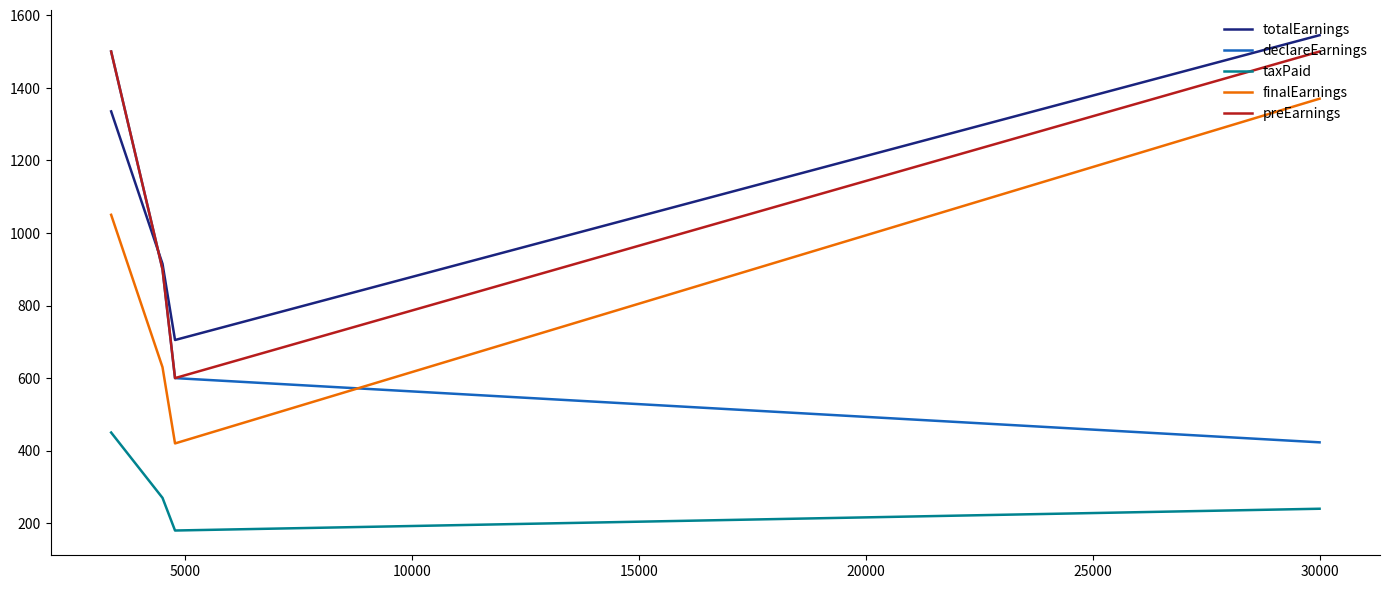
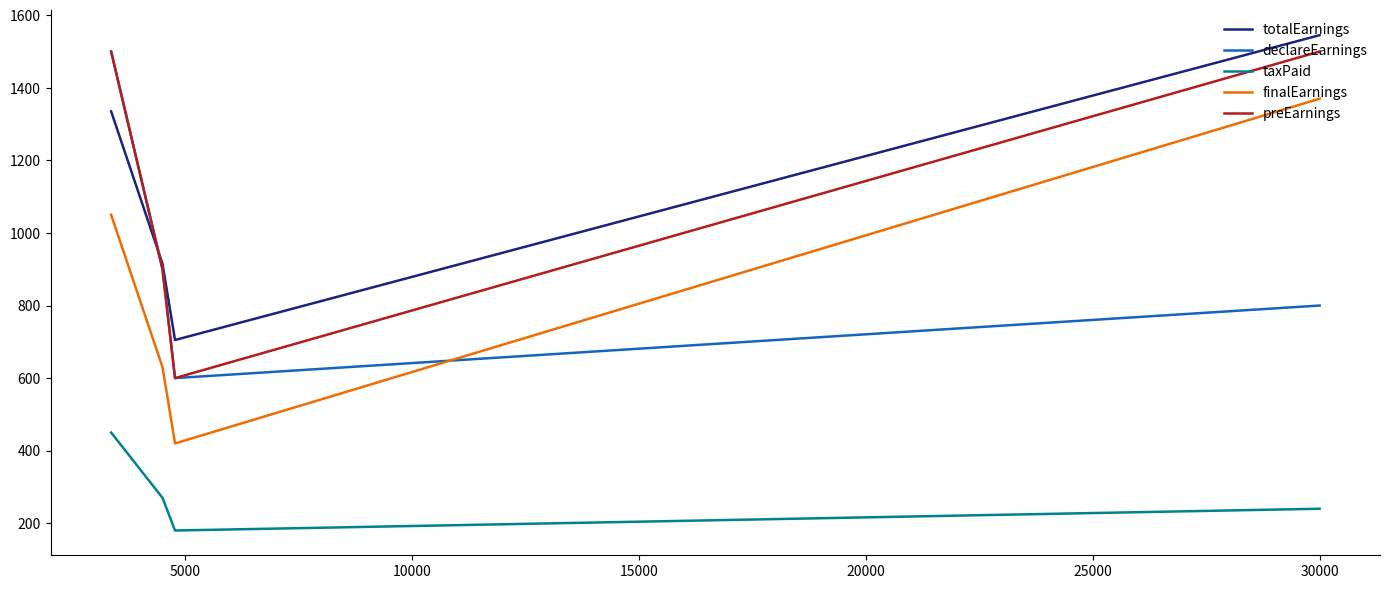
declareEarnings, 30000: 420 -> 800
